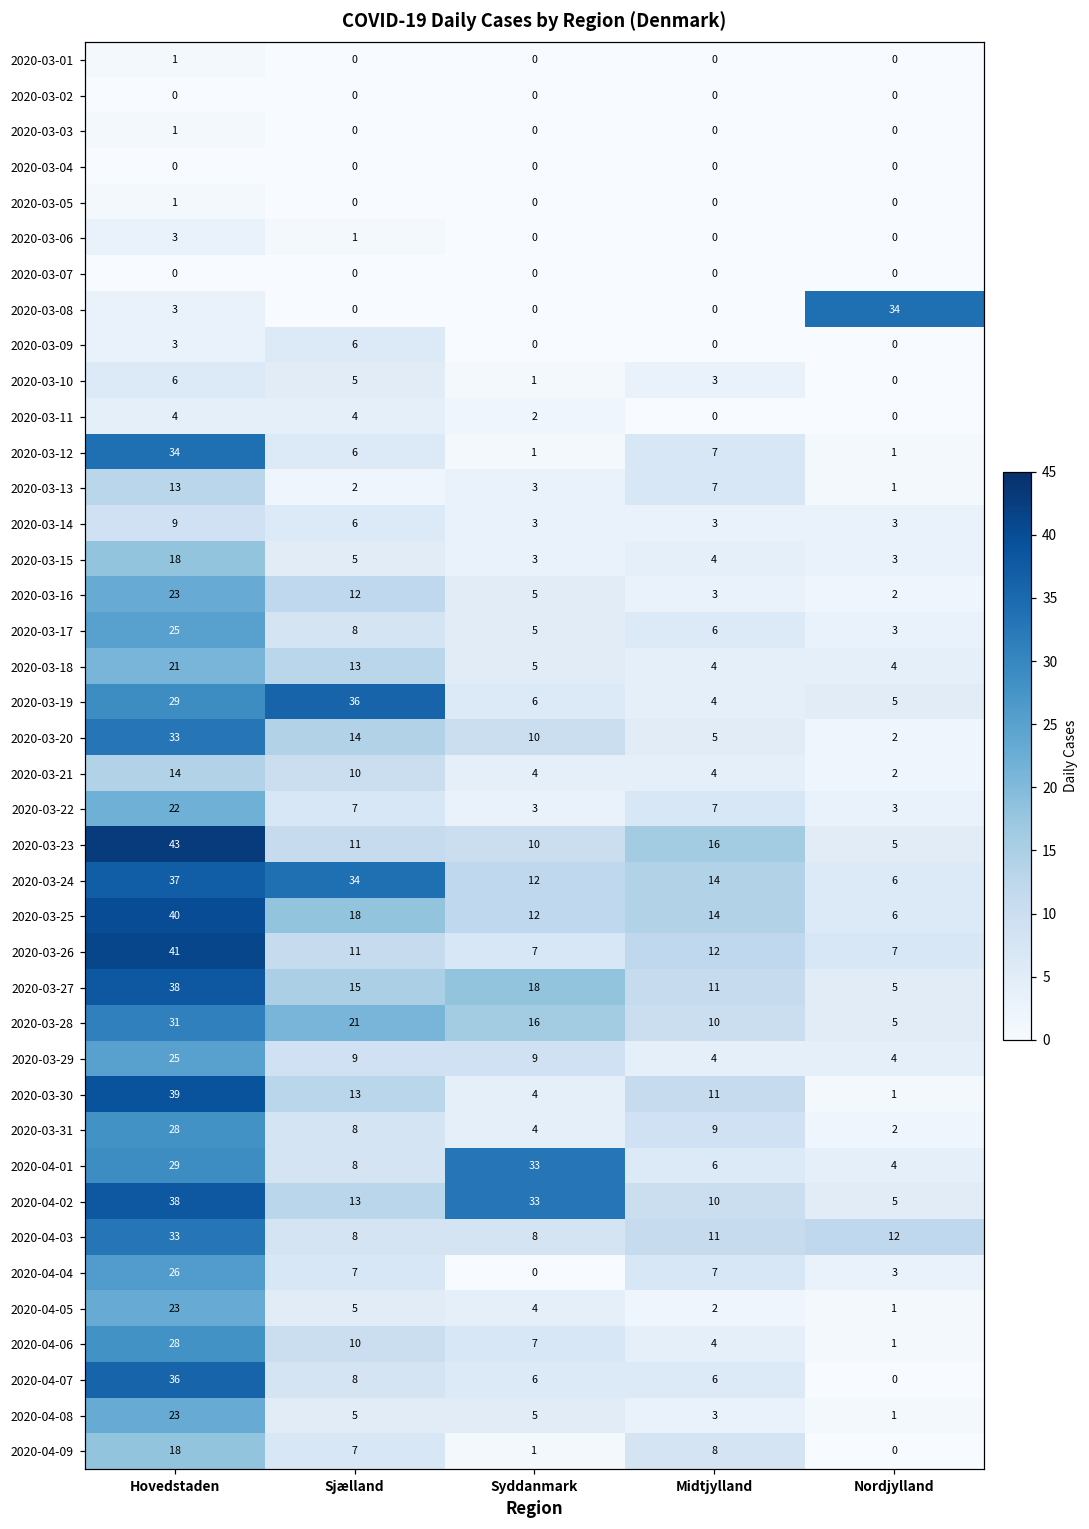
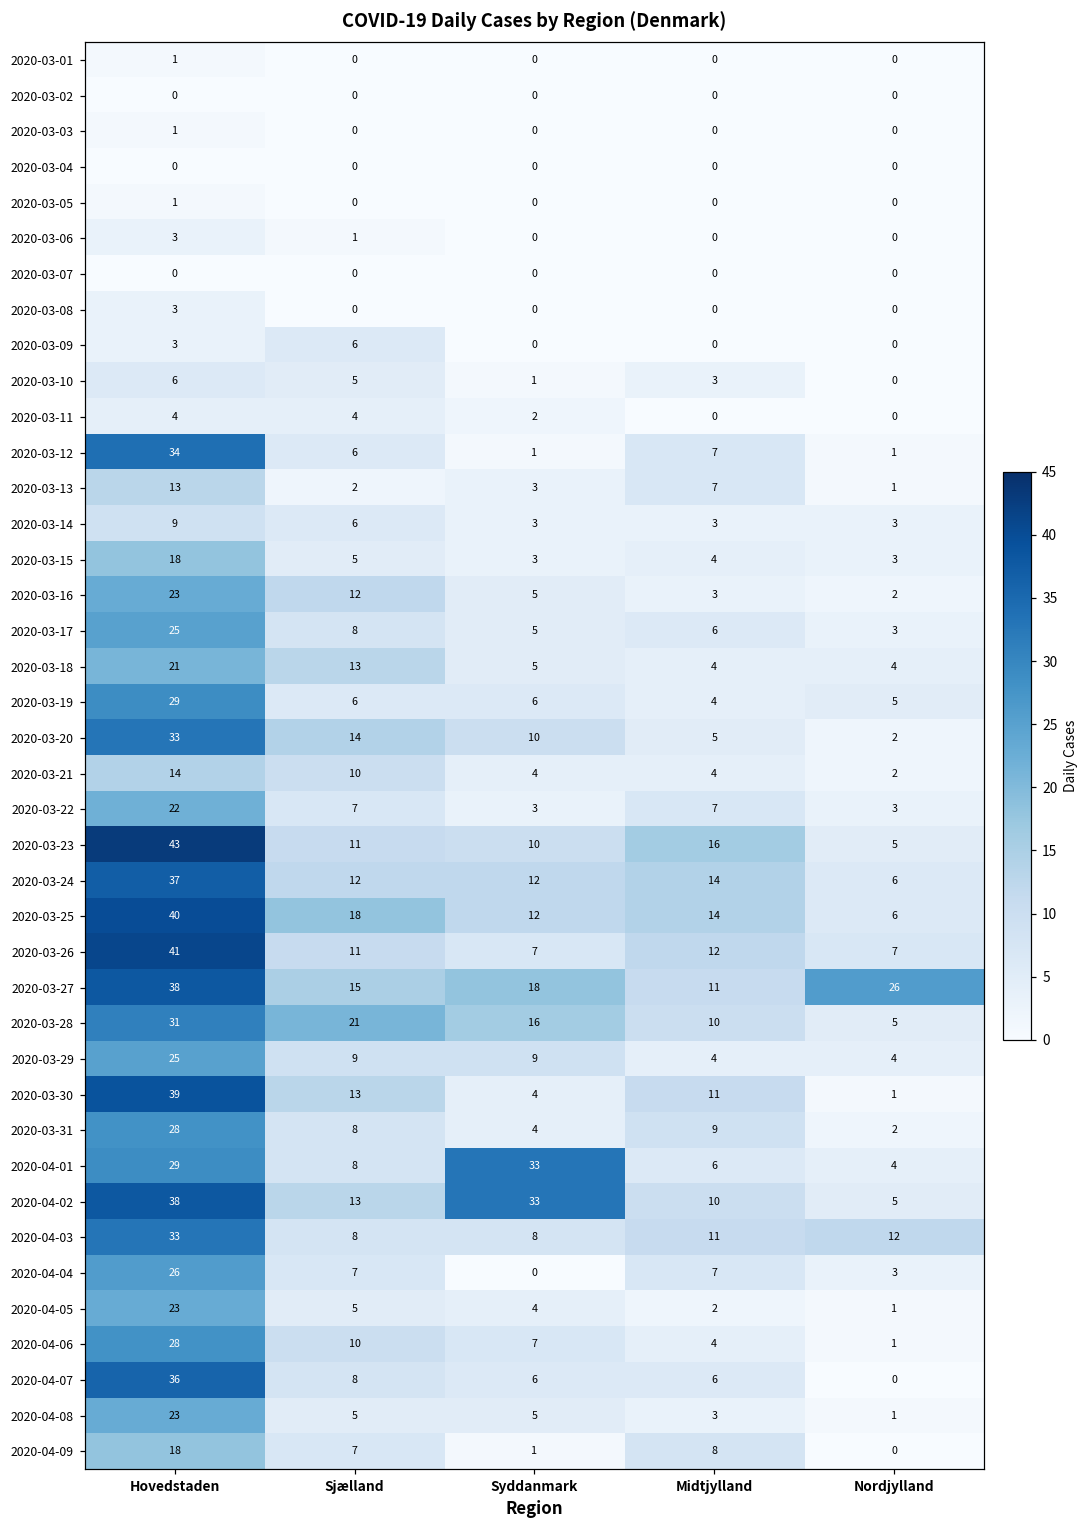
2020-03-08, Nordjylland: 34 -> 0
2020-03-19, Sjælland: 36 -> 6
2020-03-24, Sjælland: 34 -> 12
2020-03-27, Nordjylland: 5 -> 26
